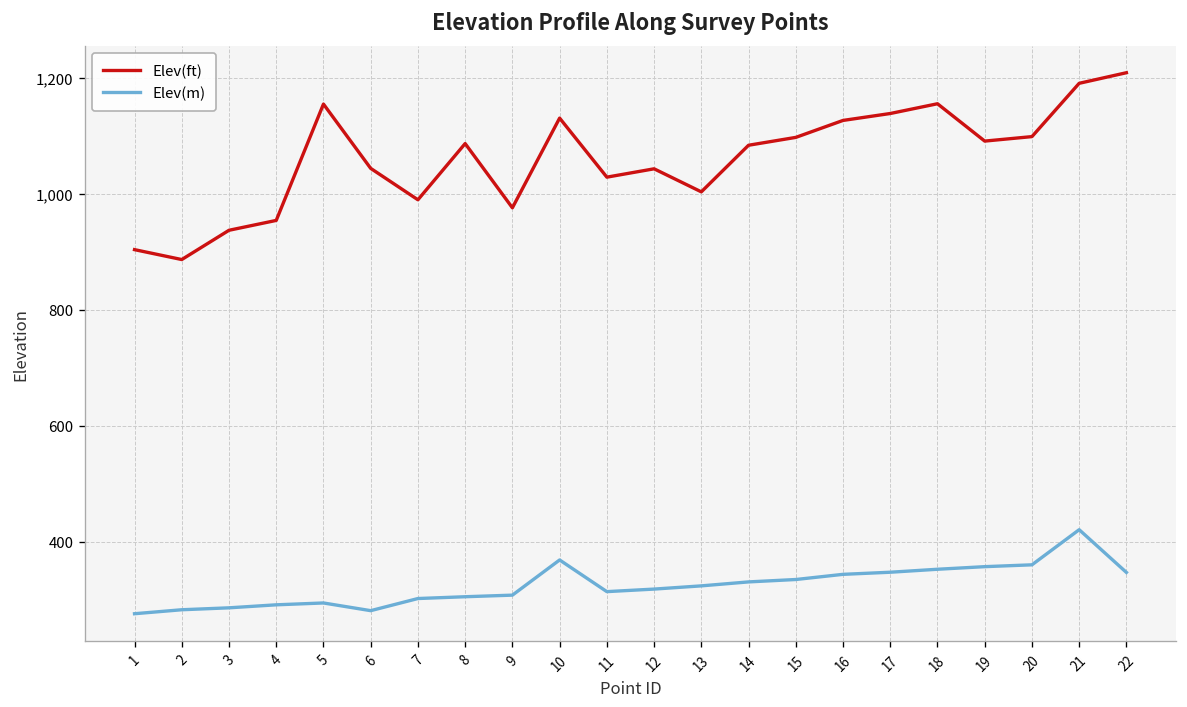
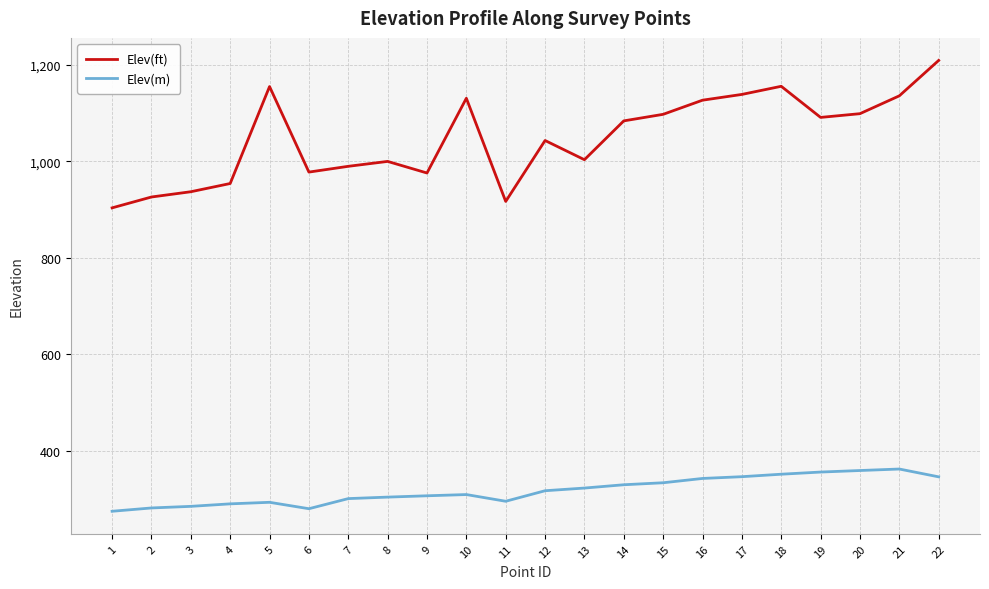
Elev(ft), 2: 890 -> 930
Elev(ft), 6: 1,040 -> 980
Elev(ft), 8: 1,090 -> 1,000
Elev(m), 10: 370 -> 310
Elev(ft), 11: 1,030 -> 920
Elev(m), 11: 310 -> 300
Elev(ft), 21: 1,190 -> 1,140
Elev(m), 21: 420 -> 360
